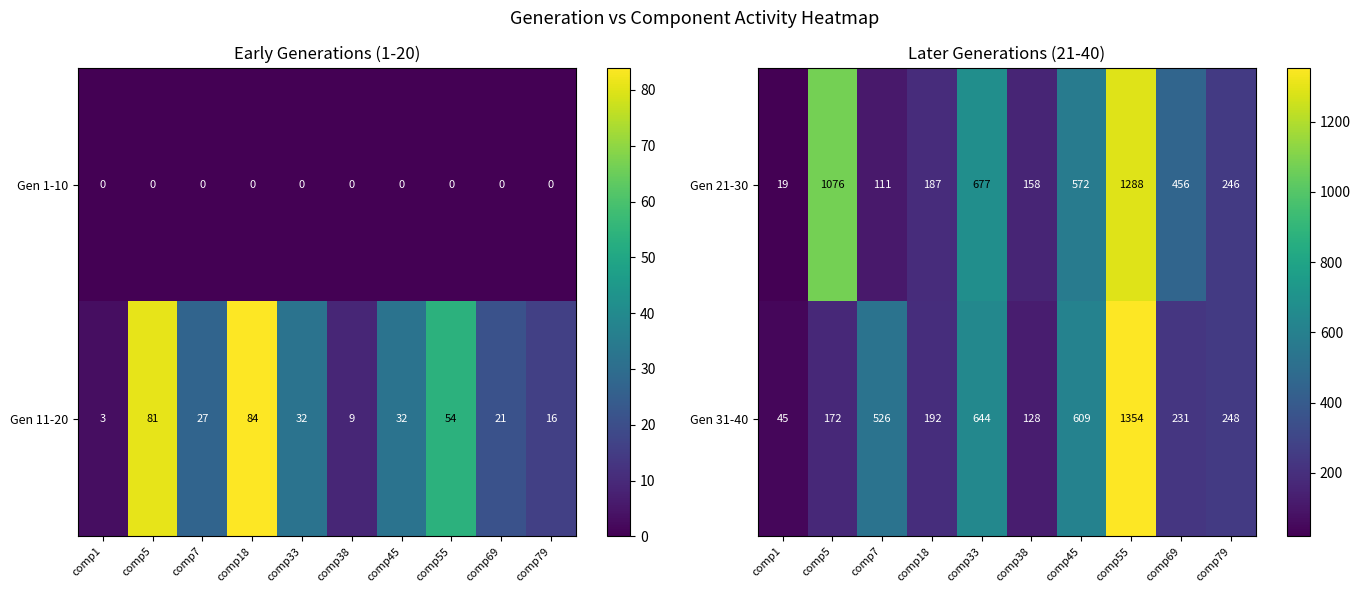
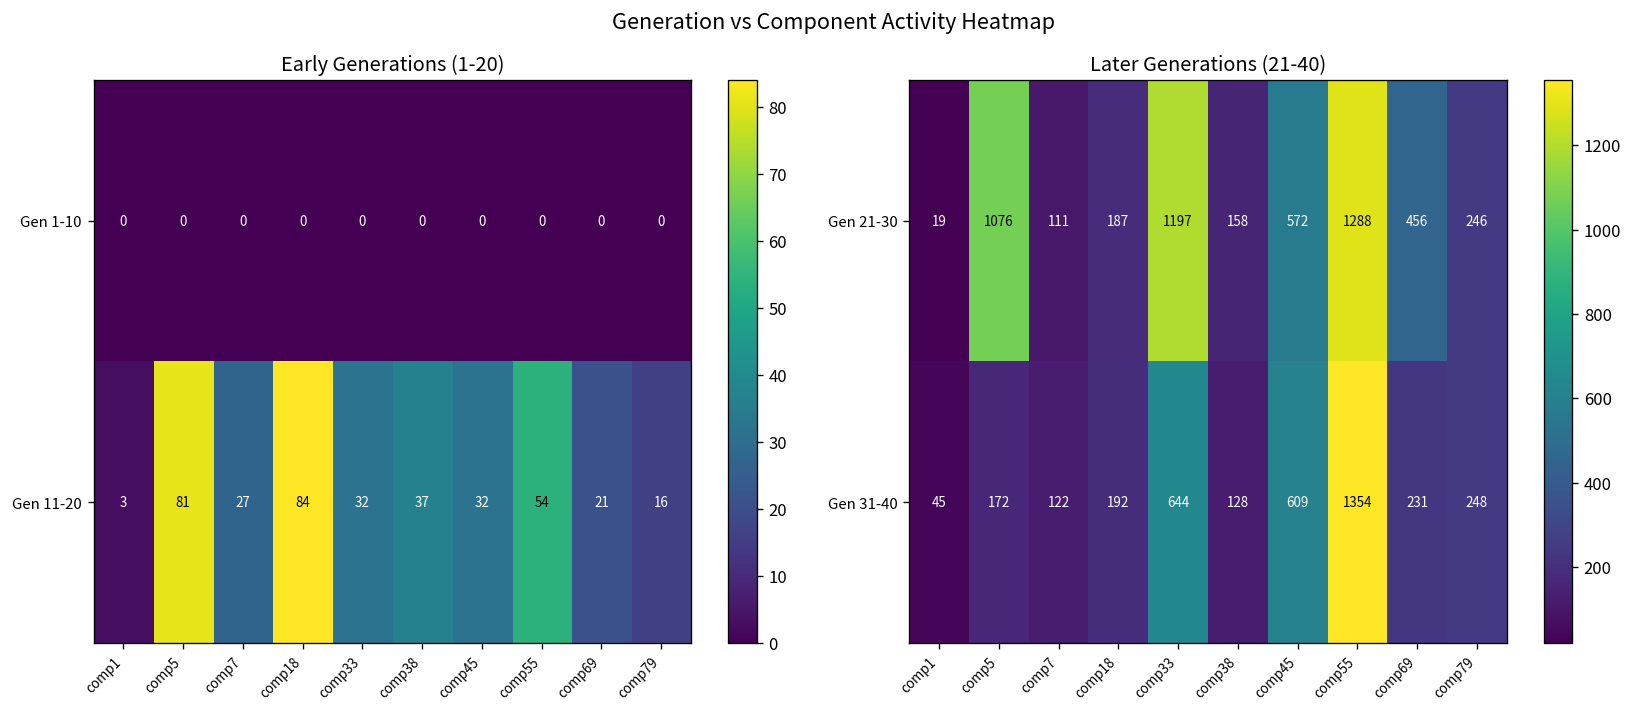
Early Generations (1-20), Gen 11-20, comp38: 9 -> 37
Later Generations (21-40), Gen 21-30, comp33: 677 -> 1197
Later Generations (21-40), Gen 31-40, comp7: 526 -> 122
